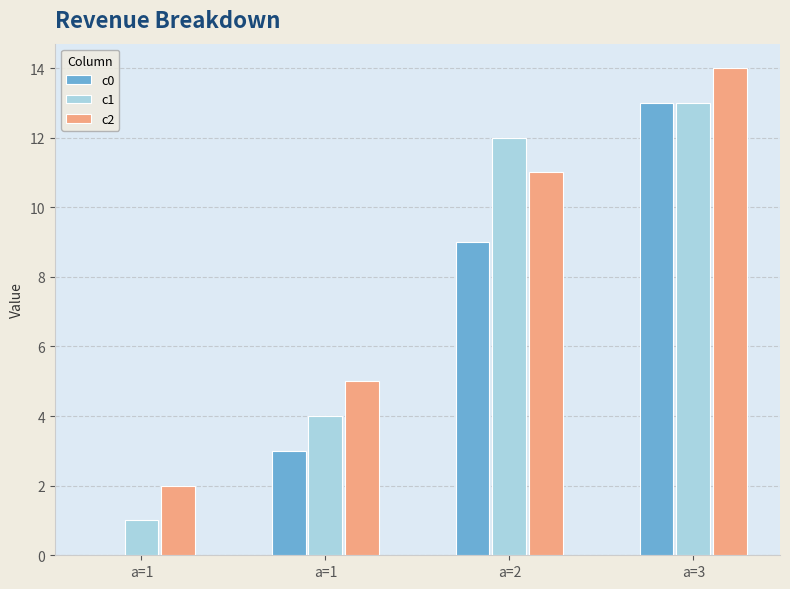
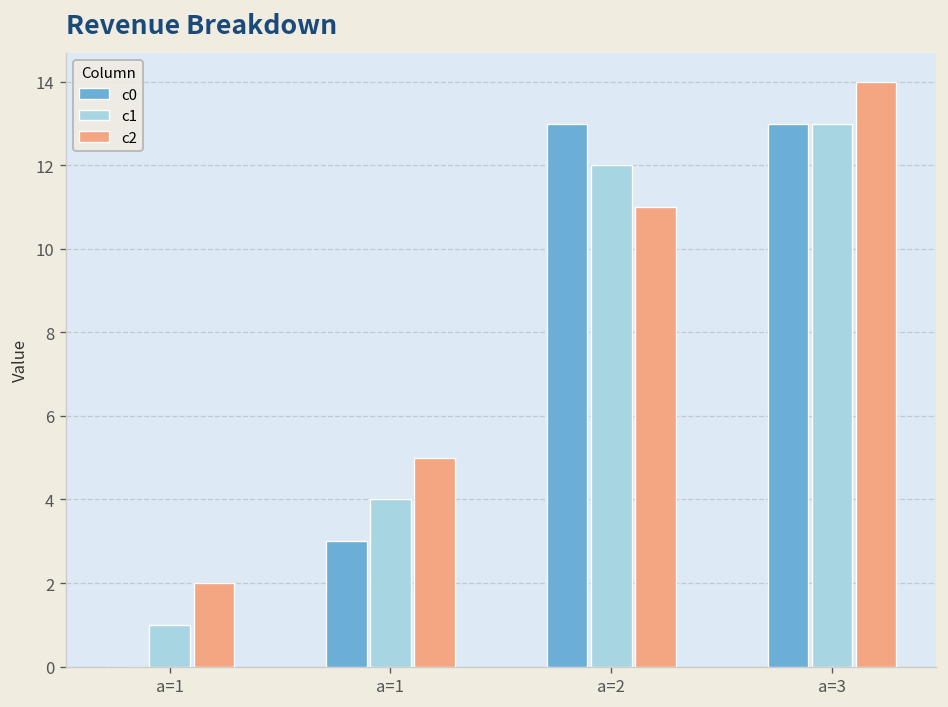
c0, a=2: 9 -> 13
